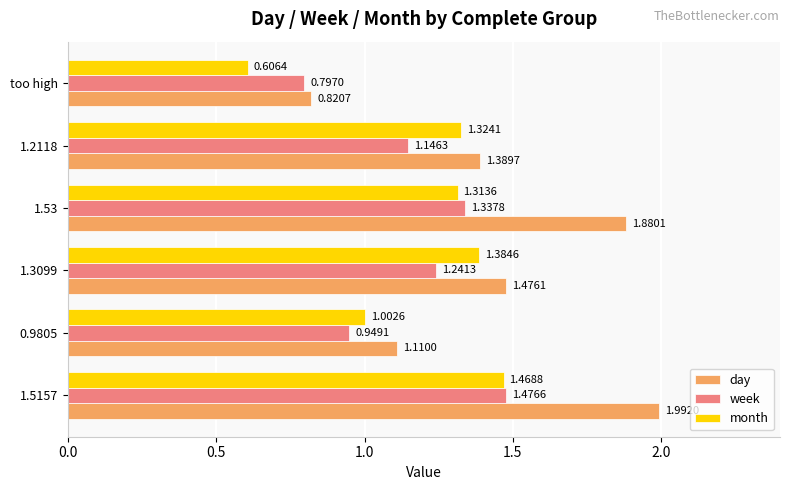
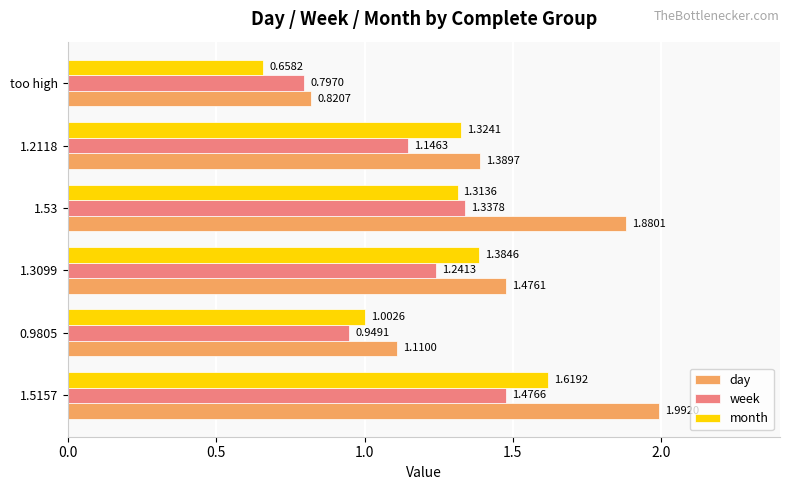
month, too high: 0.6064 -> 0.6582
month, 1.5157: 1.4688 -> 1.6192
